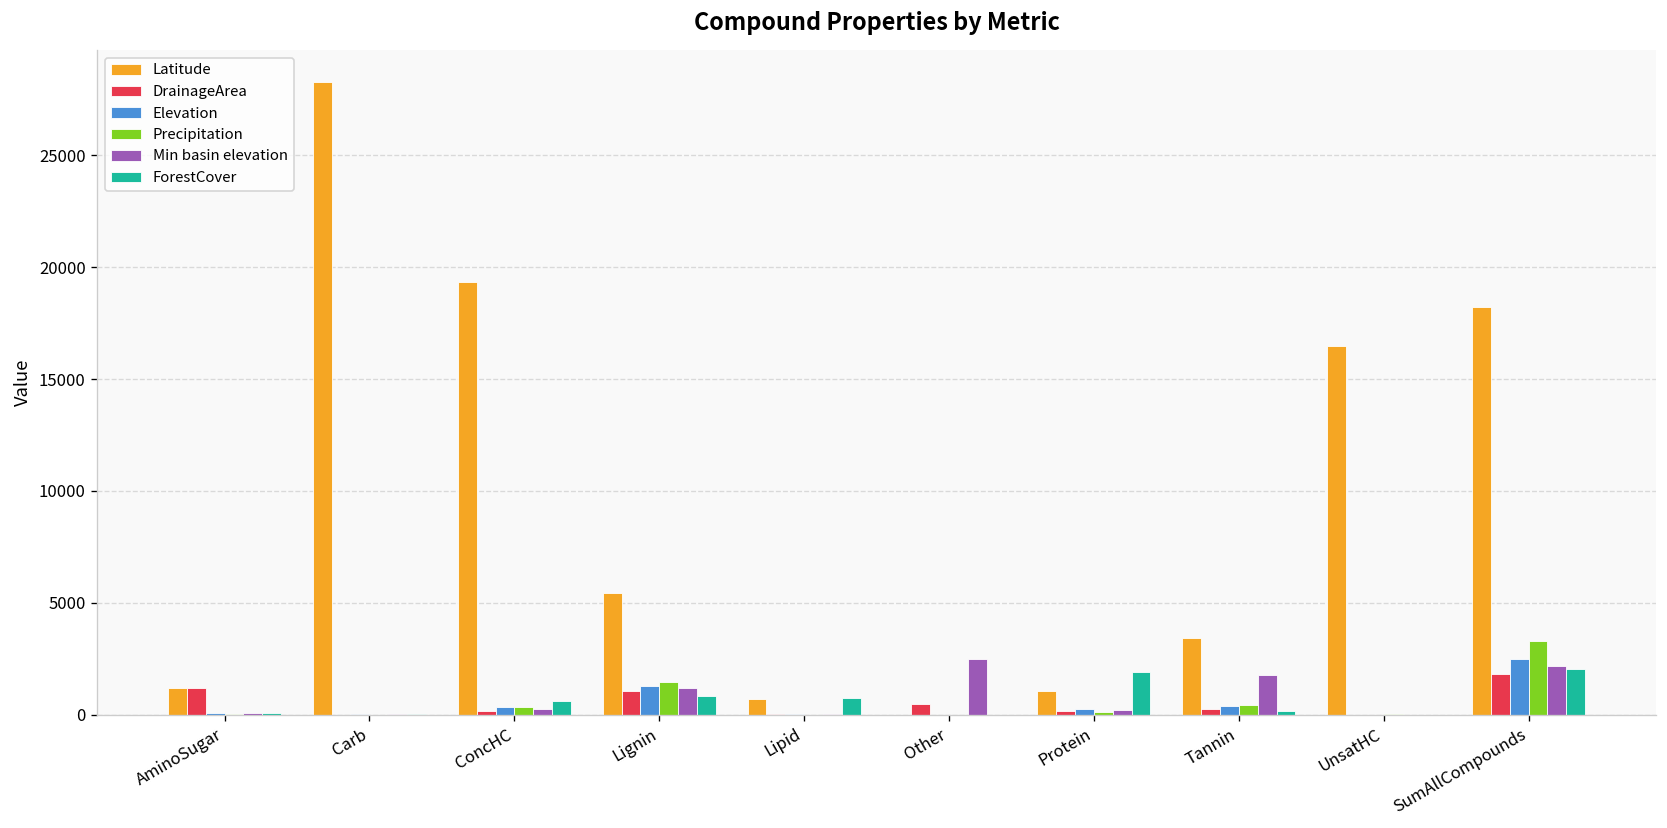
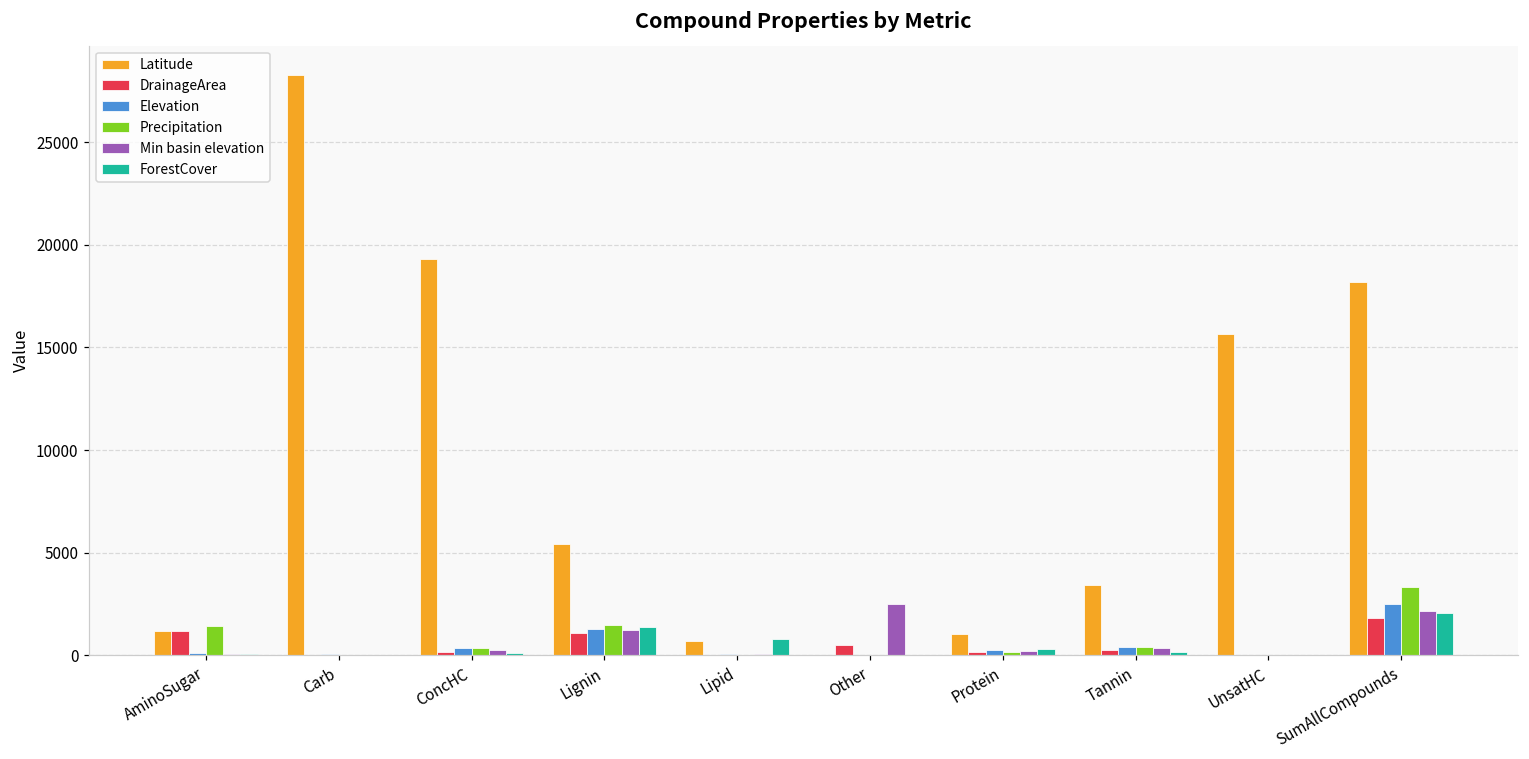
Precipitation, AminoSugar: 0 -> 1400
ForestCover, ConcHC: 600 -> 100
ForestCover, Lignin: 800 -> 1400
ForestCover, Protein: 1900 -> 300
Min basin elevation, Tannin: 1800 -> 300
Latitude, UnsatHC: 16500 -> 15700
